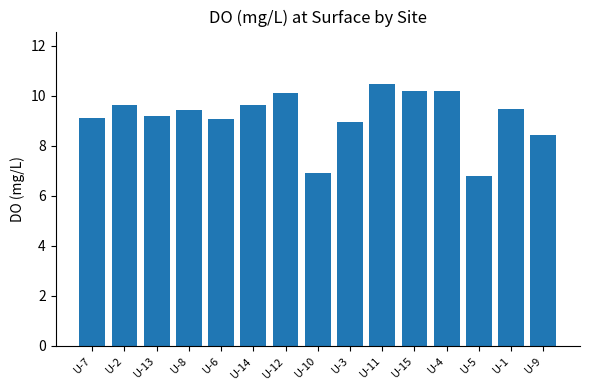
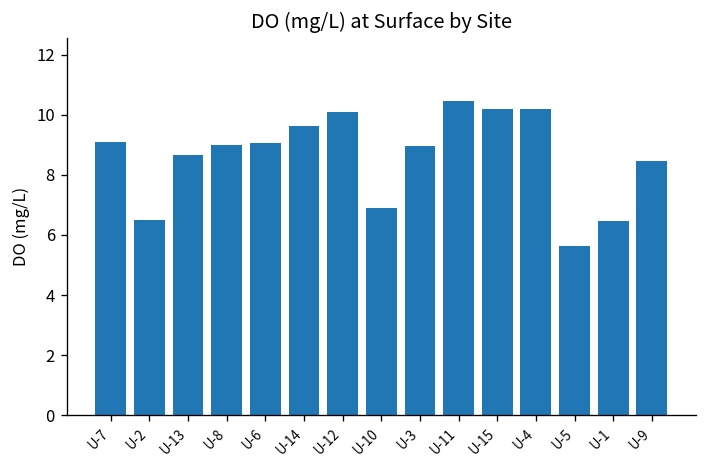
U-2: 9.6 -> 6.5
U-13: 9.2 -> 8.7
U-8: 9.4 -> 9.0
U-5: 6.8 -> 5.6
U-1: 9.5 -> 6.5
